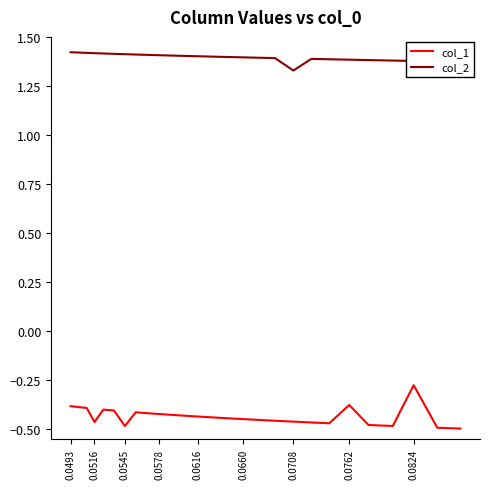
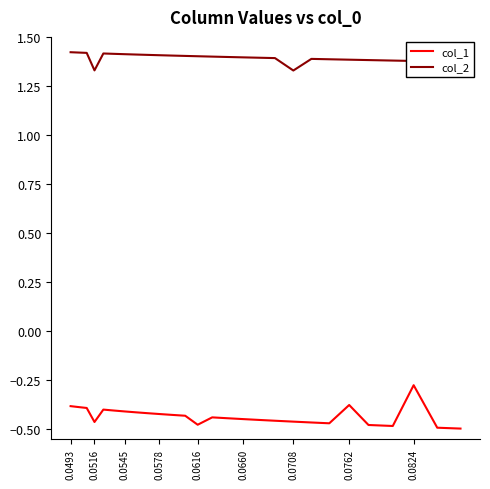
col_2, 0.0516: 1.42 -> 1.33
col_1, 0.0545: -0.48 -> -0.41
col_1, 0.0616: -0.44 -> -0.48
